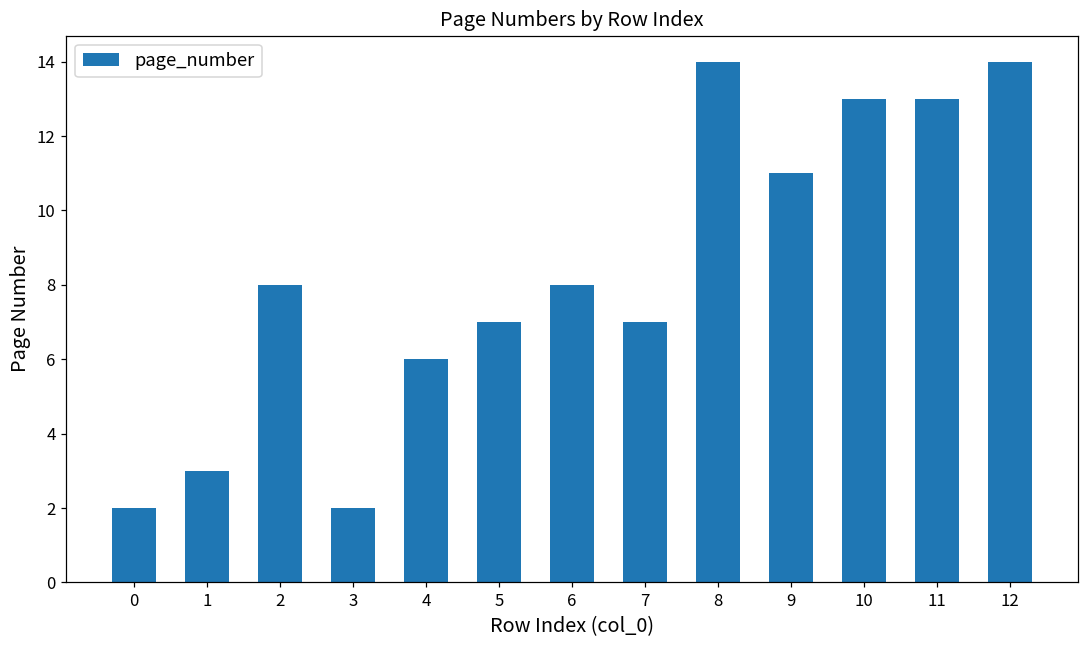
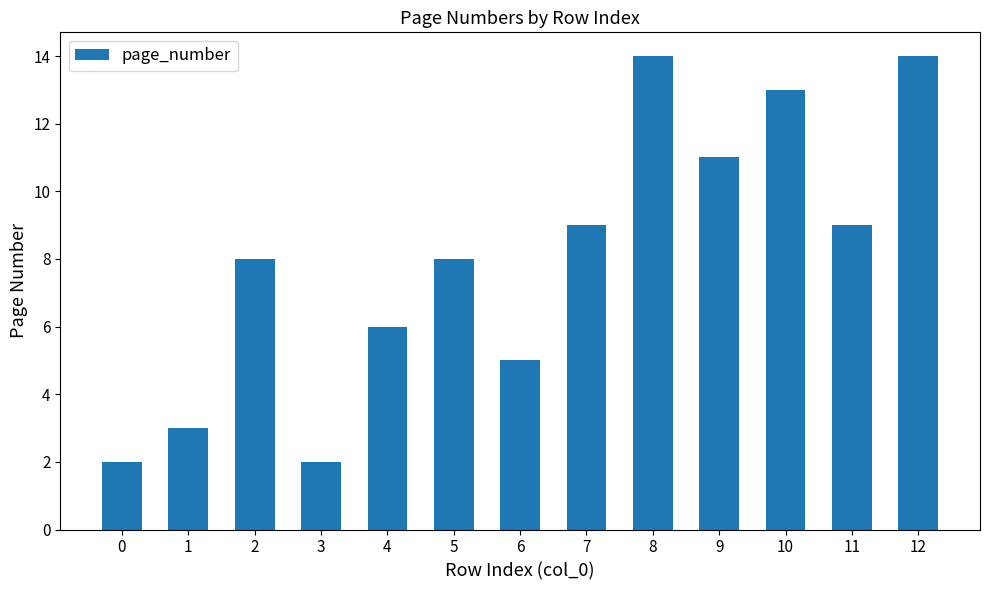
5: 7 -> 8
6: 8 -> 5
7: 7 -> 9
11: 13 -> 9
